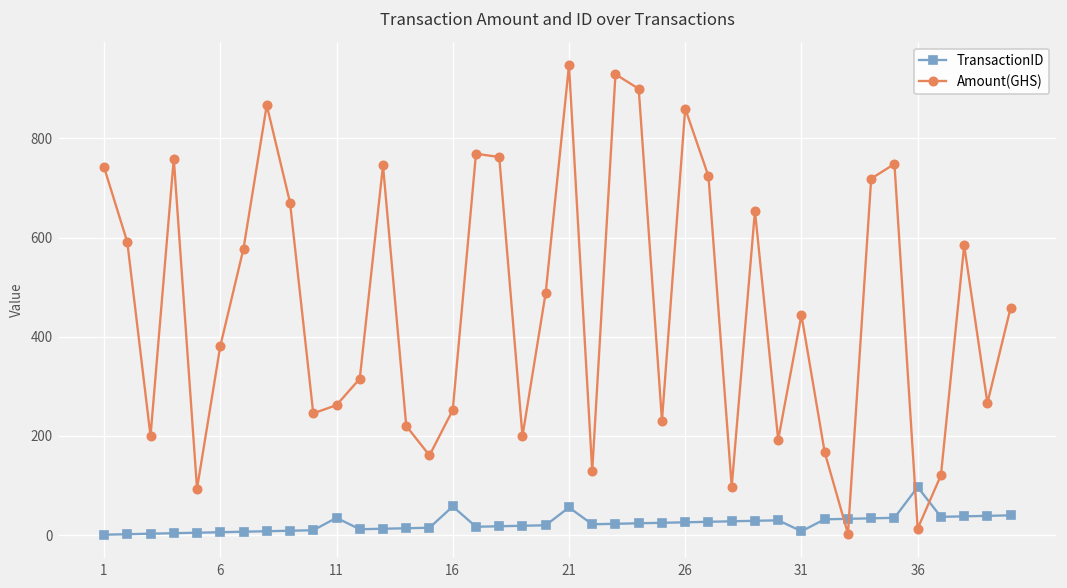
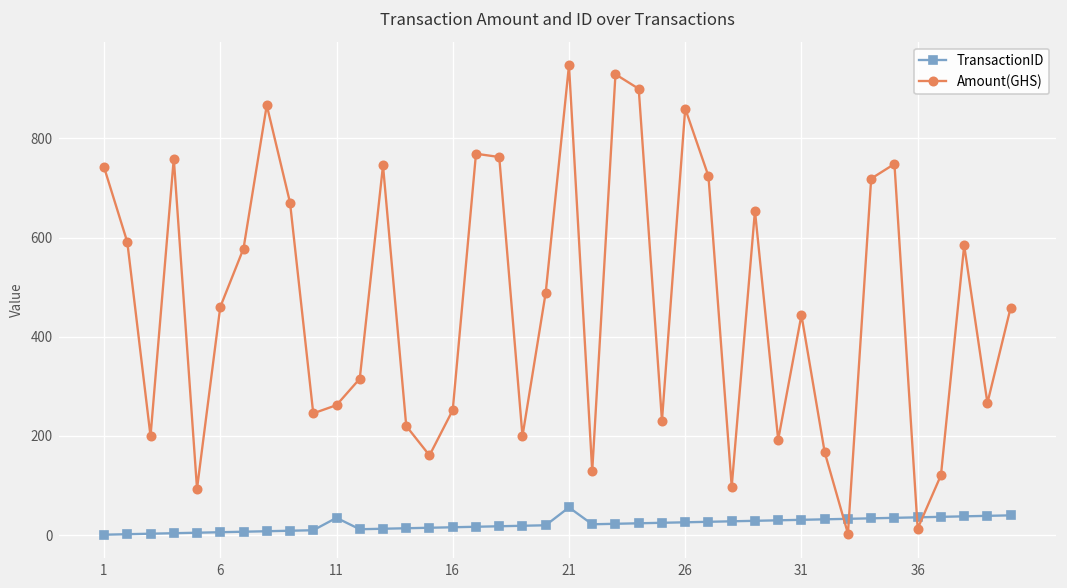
Amount(GHS), 6: 380 -> 460
TransactionID, 16: 60 -> 20
TransactionID, 31: 10 -> 30
TransactionID, 36: 100 -> 40
